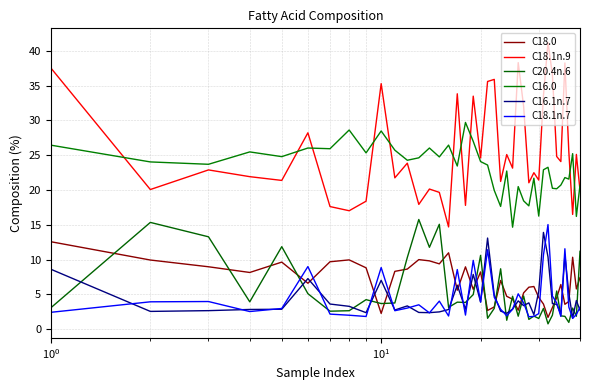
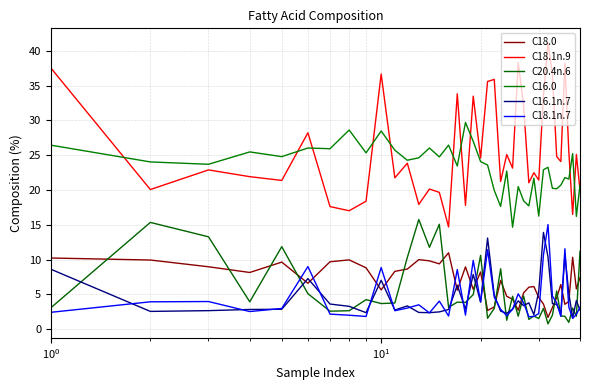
C18.0, 10^0: 13 -> 10
C18.0, 10^1: 2 -> 6
C18.1n.9, 10^1: 35 -> 37
